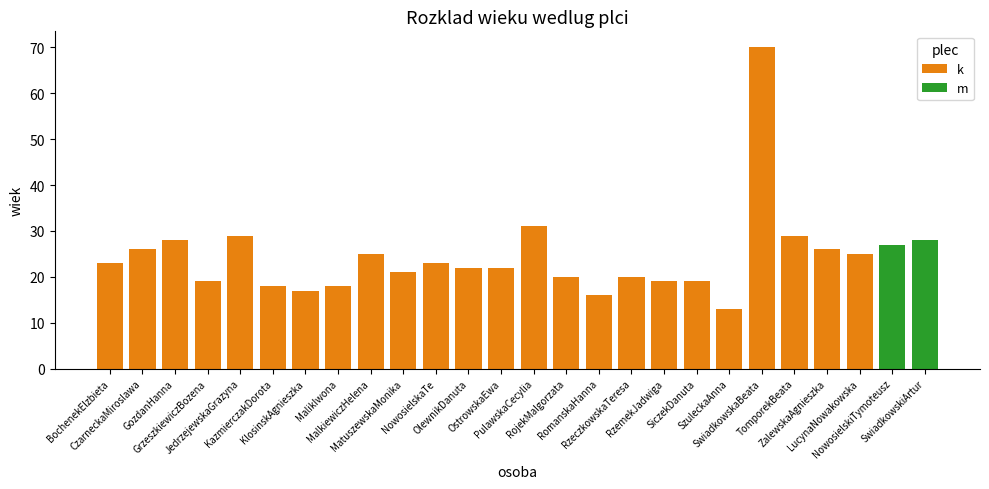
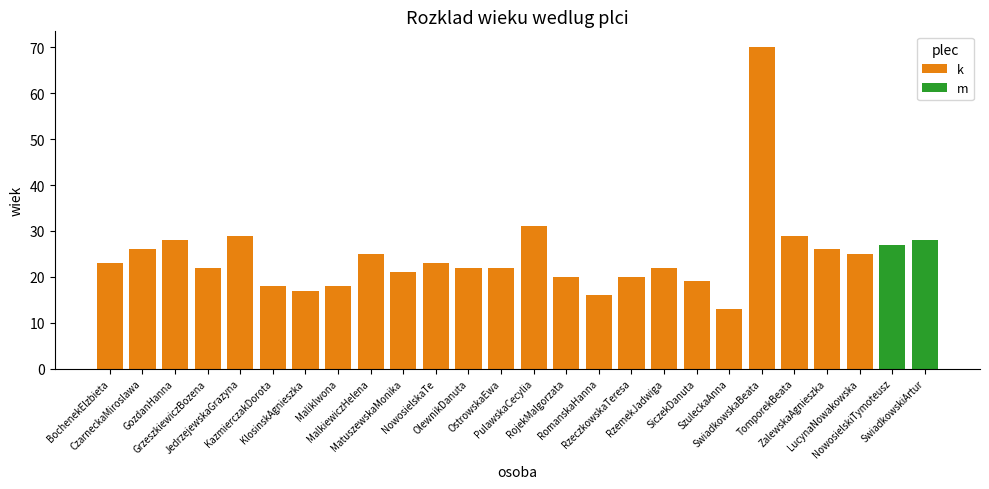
k, GrzeszkiewiczBozena: 19 -> 22
k, RzemekJadwiga: 19 -> 22
